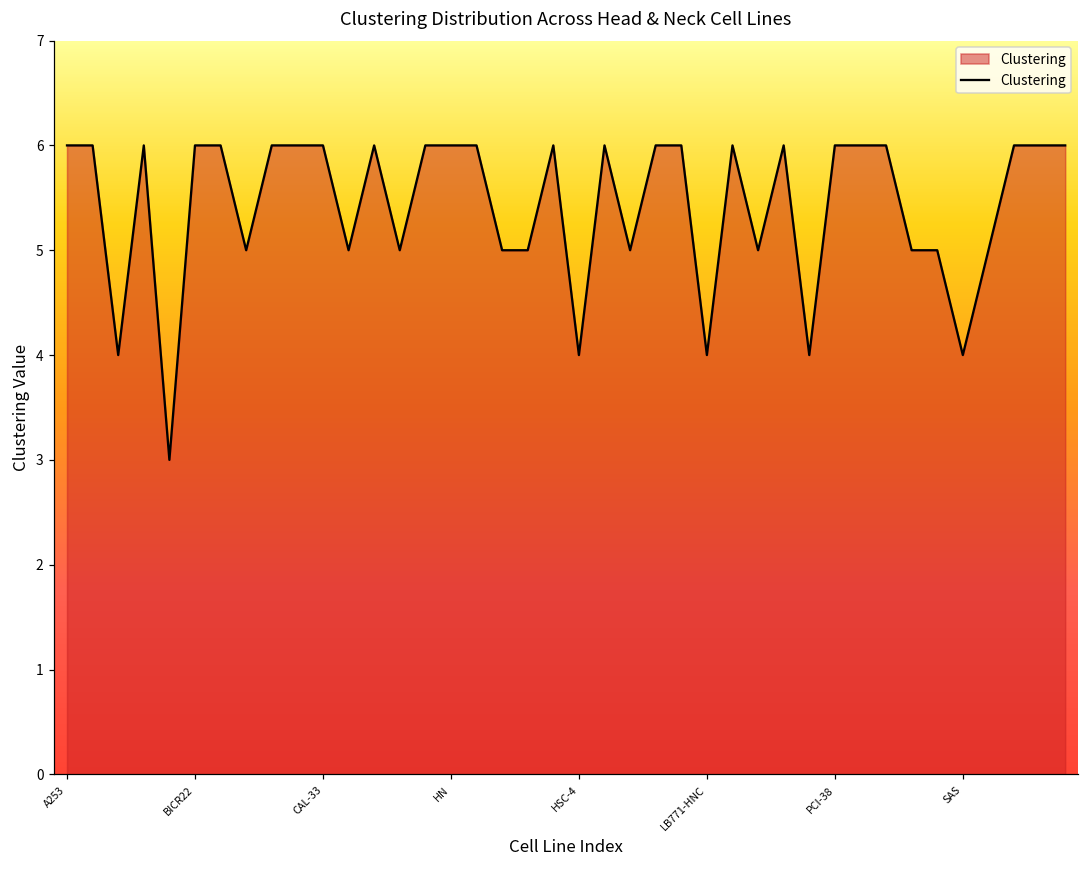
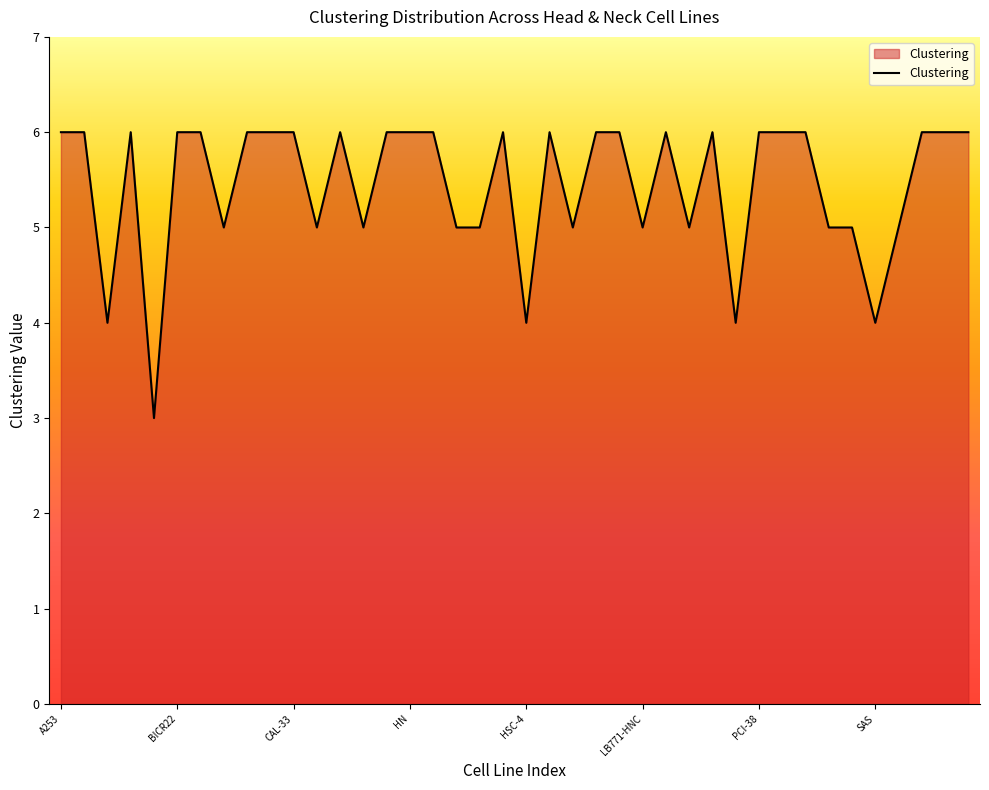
LB771-HNC: 4 -> 5
